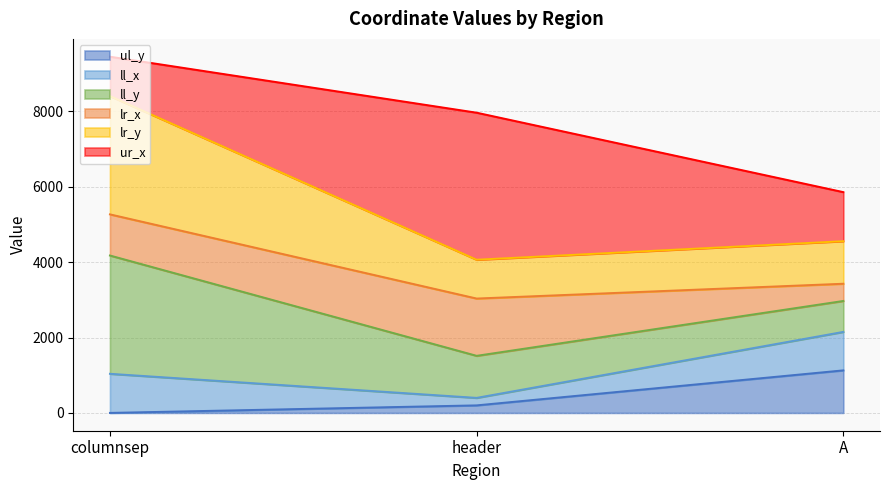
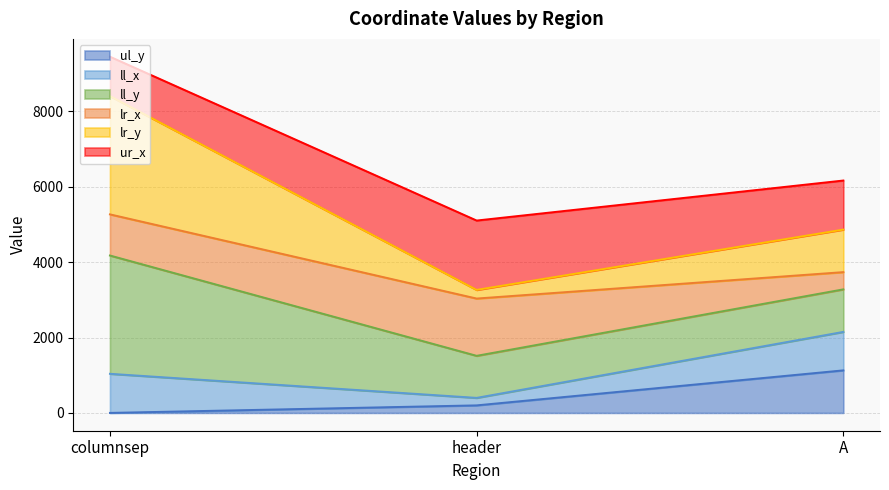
lr_y, header: 1000 -> 200
ur_x, header: 3900 -> 1800
ll_y, A: 800 -> 1100
